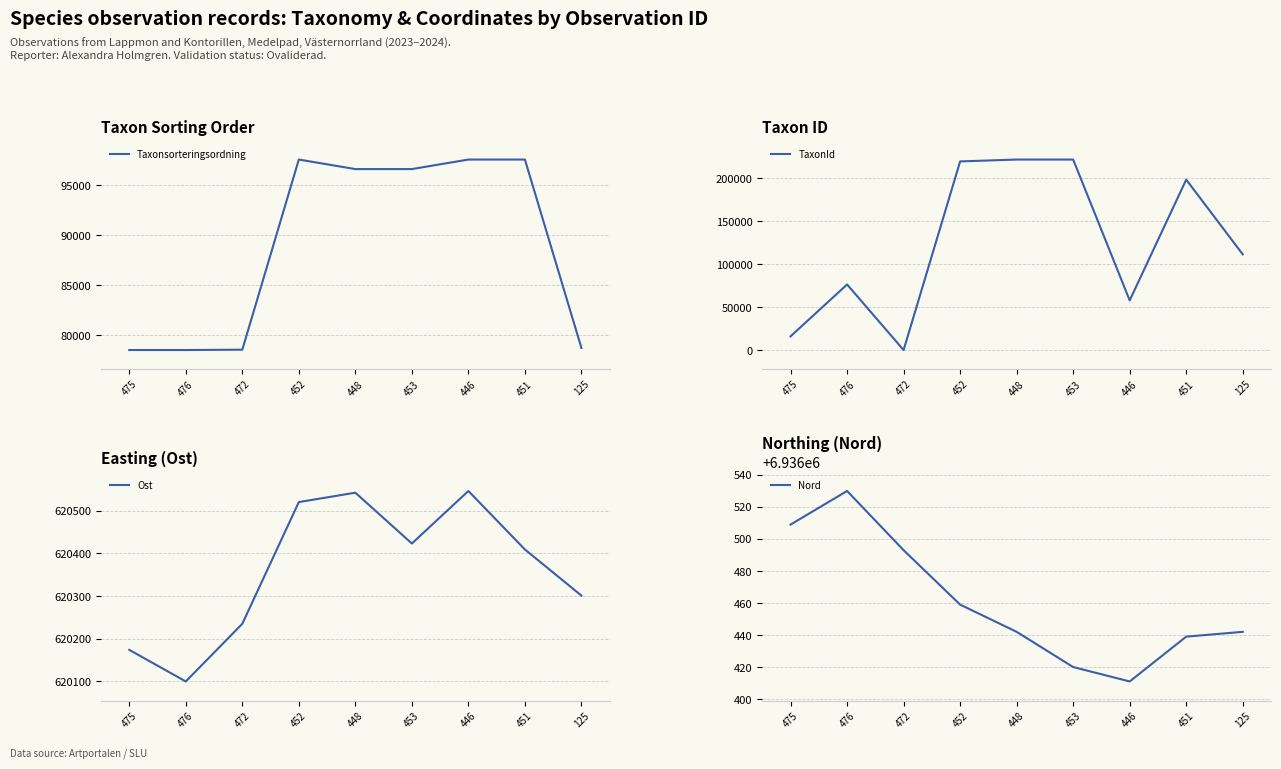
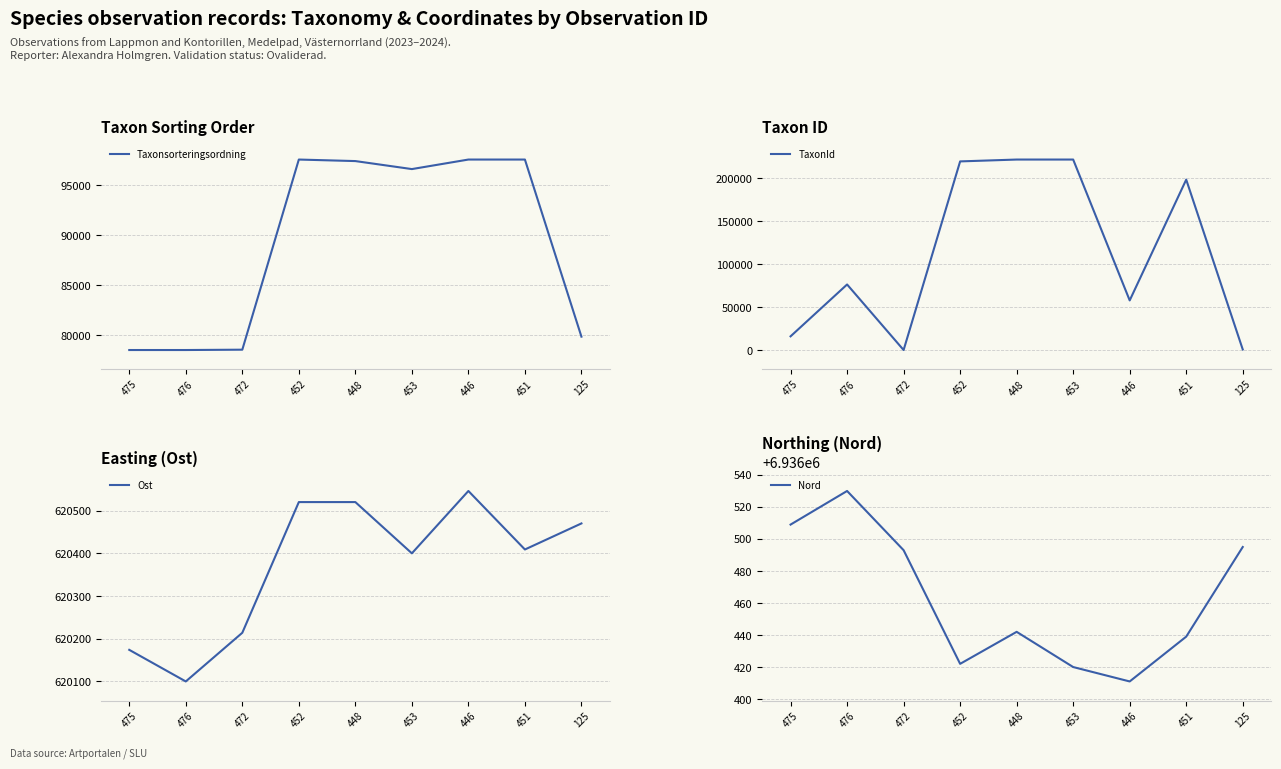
Taxon Sorting Order, 448: 96600 -> 97400
Taxon Sorting Order, 125: 79000 -> 80000
Taxon ID, 125: 110000 -> 0
Easting (Ost), 472: 620240 -> 620210
Easting (Ost), 448: 620540 -> 620520
Easting (Ost), 453: 620420 -> 620400
Easting (Ost), 125: 620300 -> 620470
Northing (Nord), 452: 6936459 -> 6936422
Northing (Nord), 125: 6936442 -> 6936495
